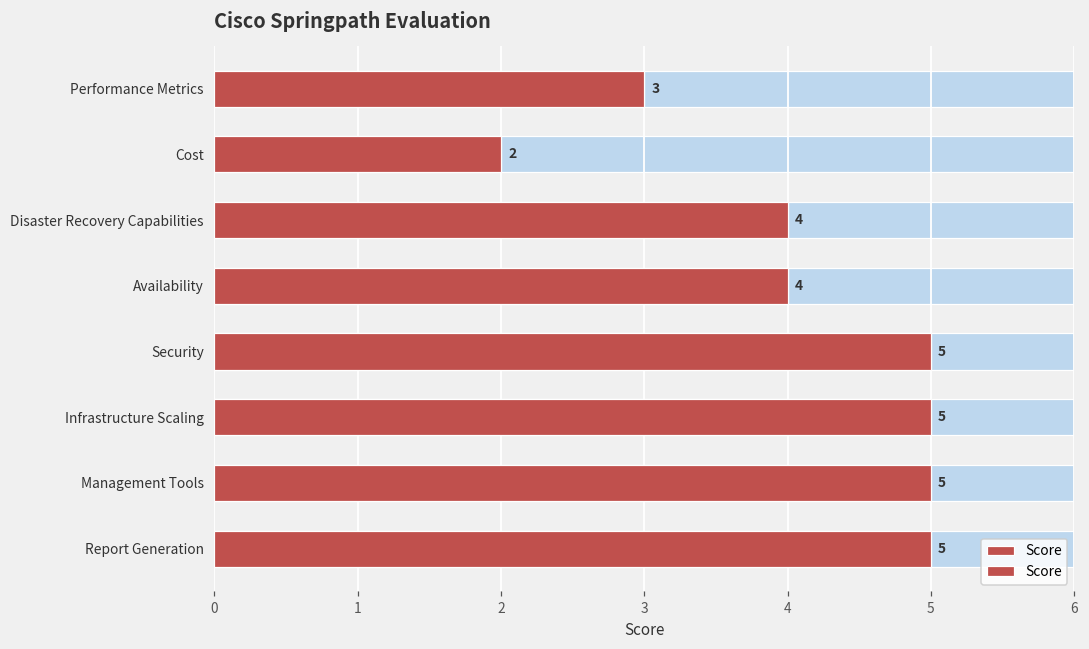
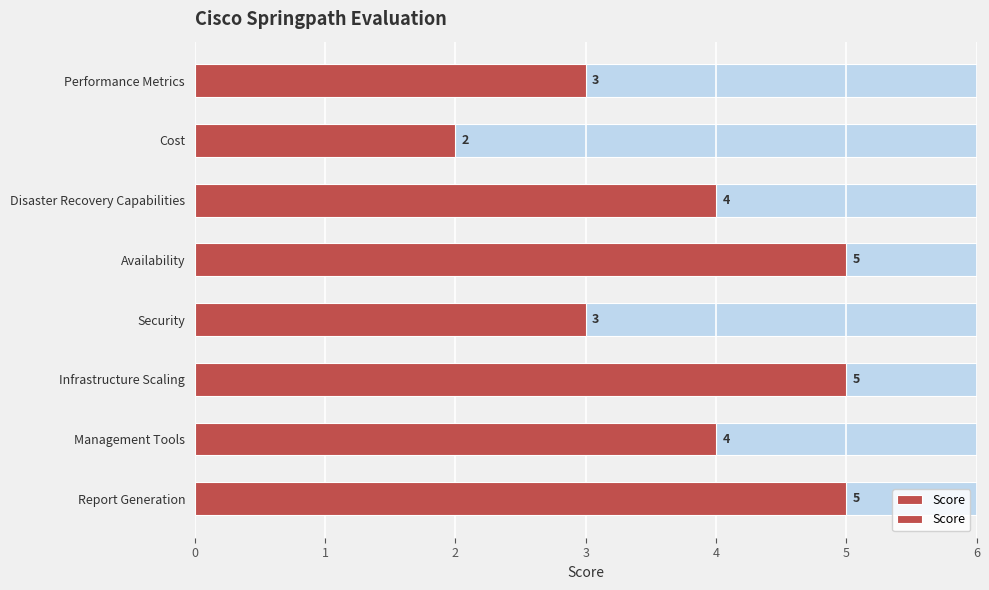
Score, Availability: 4 -> 5
Score, Security: 5 -> 3
Score, Management Tools: 5 -> 4
